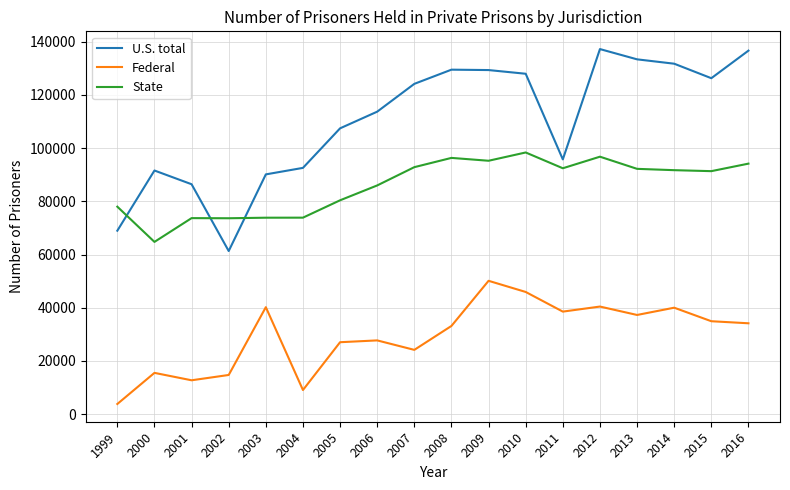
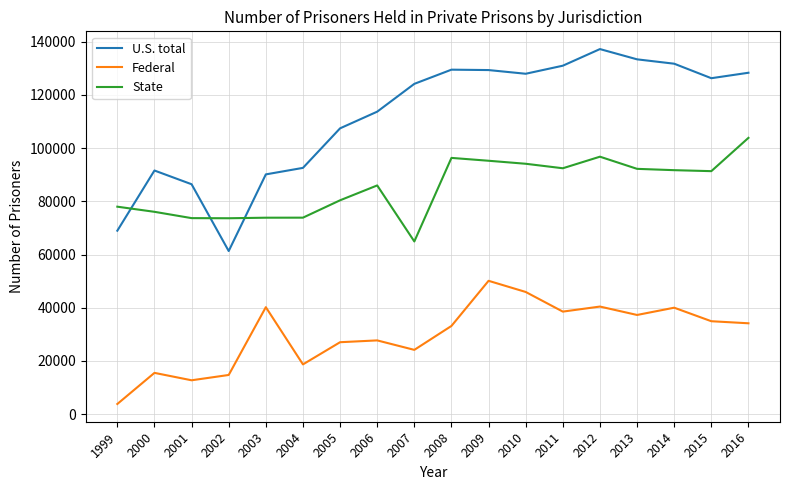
State, 2000: 65000 -> 76000
Federal, 2004: 9000 -> 19000
State, 2007: 93000 -> 65000
State, 2010: 98000 -> 94000
U.S. total, 2011: 96000 -> 131000
U.S. total, 2016: 137000 -> 128000
State, 2016: 94000 -> 104000
